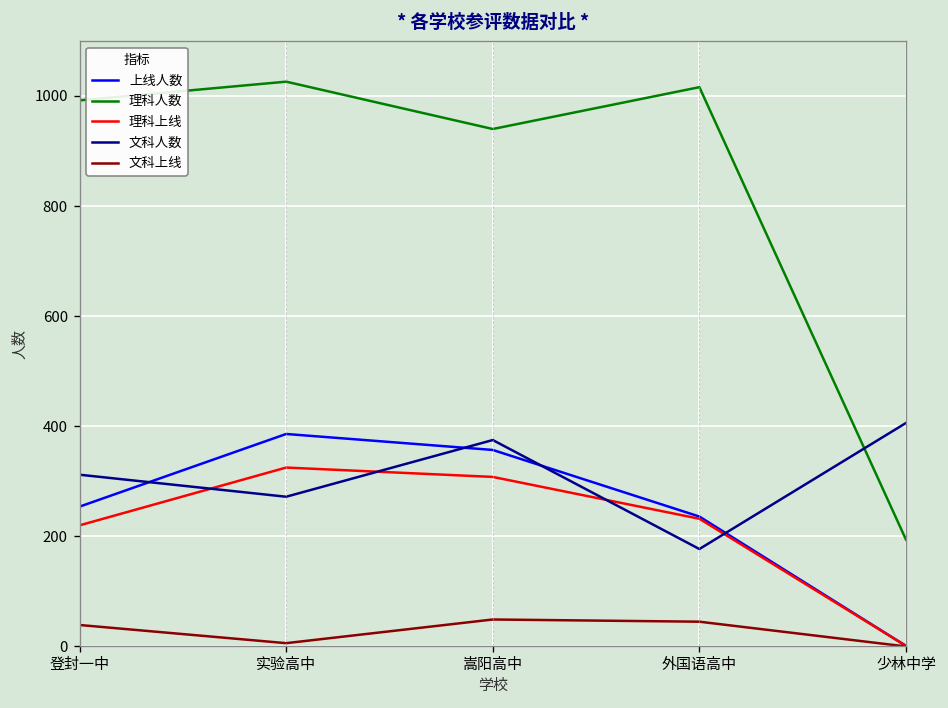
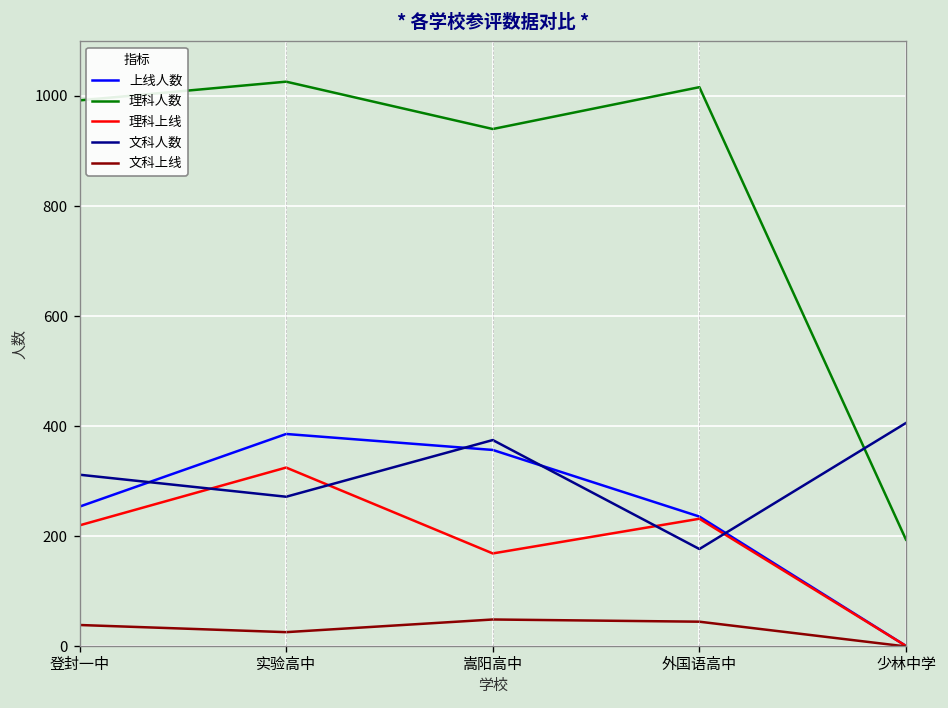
文科上线, 实验高中: 10 -> 30
理科上线, 嵩阳高中: 310 -> 170
